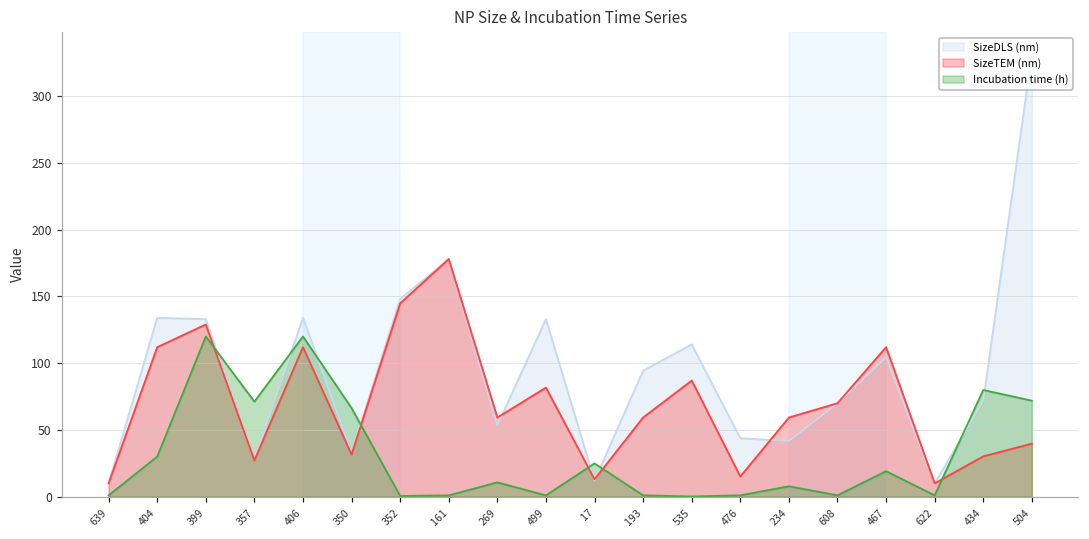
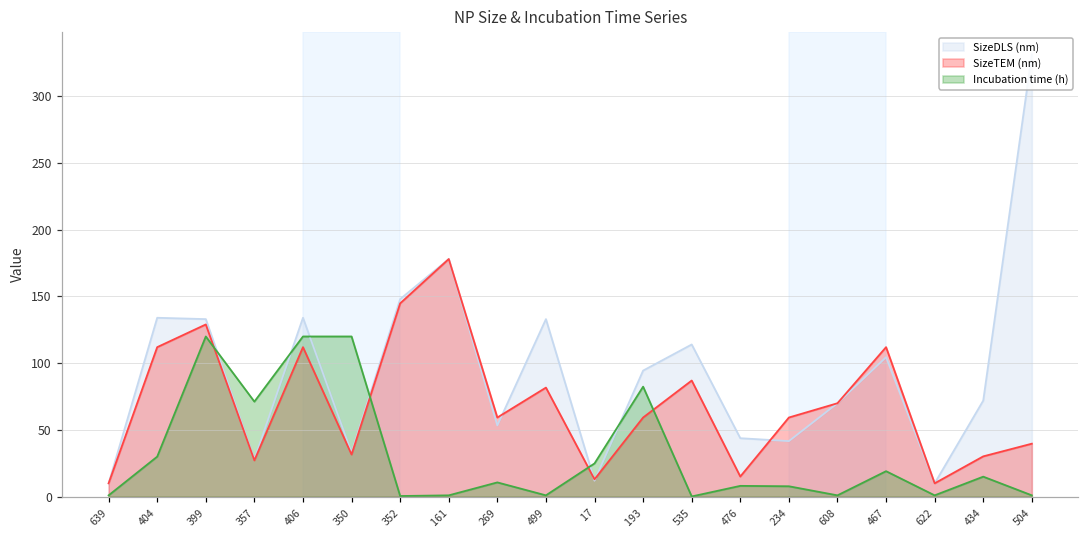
Incubation time (h), 350: 66 -> 120
Incubation time (h), 193: 1 -> 82
Incubation time (h), 476: 1 -> 8
Incubation time (h), 434: 80 -> 15
Incubation time (h), 504: 72 -> 1
